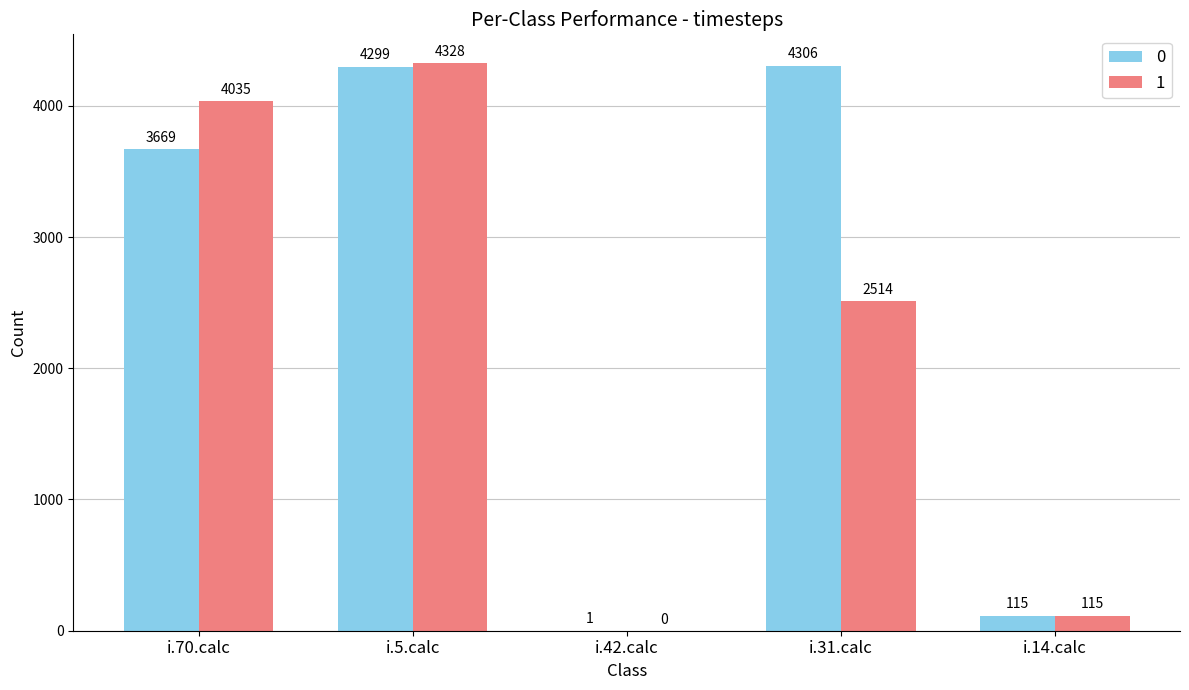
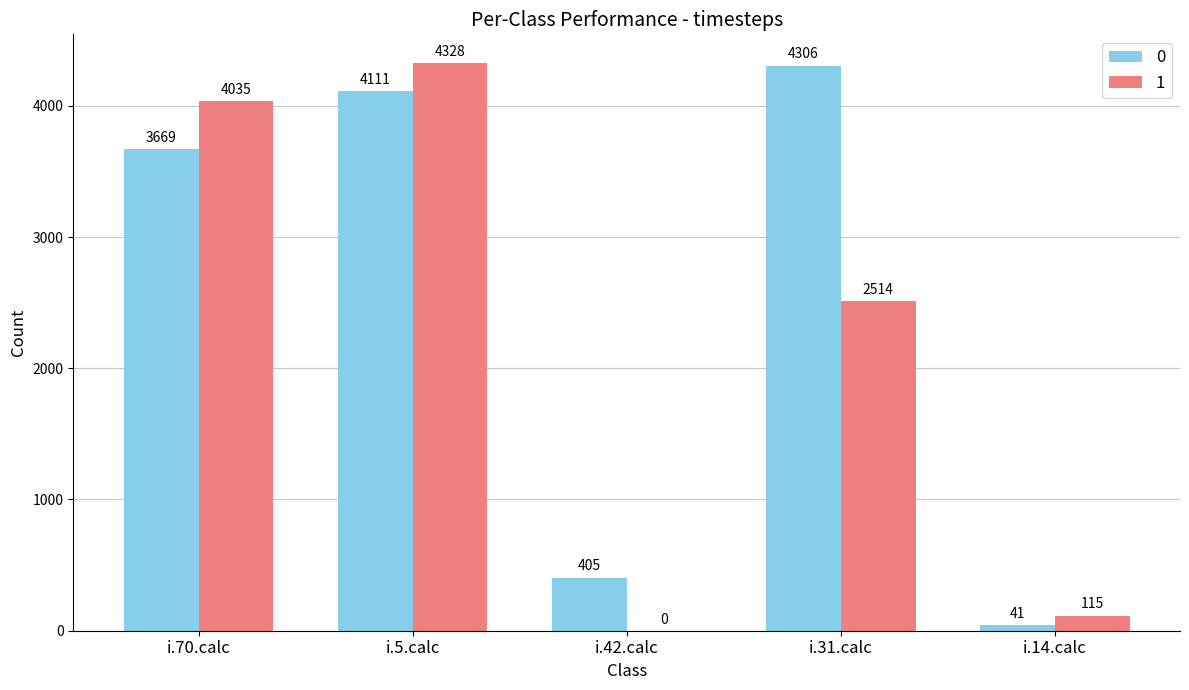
0, i.5.calc: 4299 -> 4111
0, i.42.calc: 1 -> 405
0, i.14.calc: 115 -> 41
